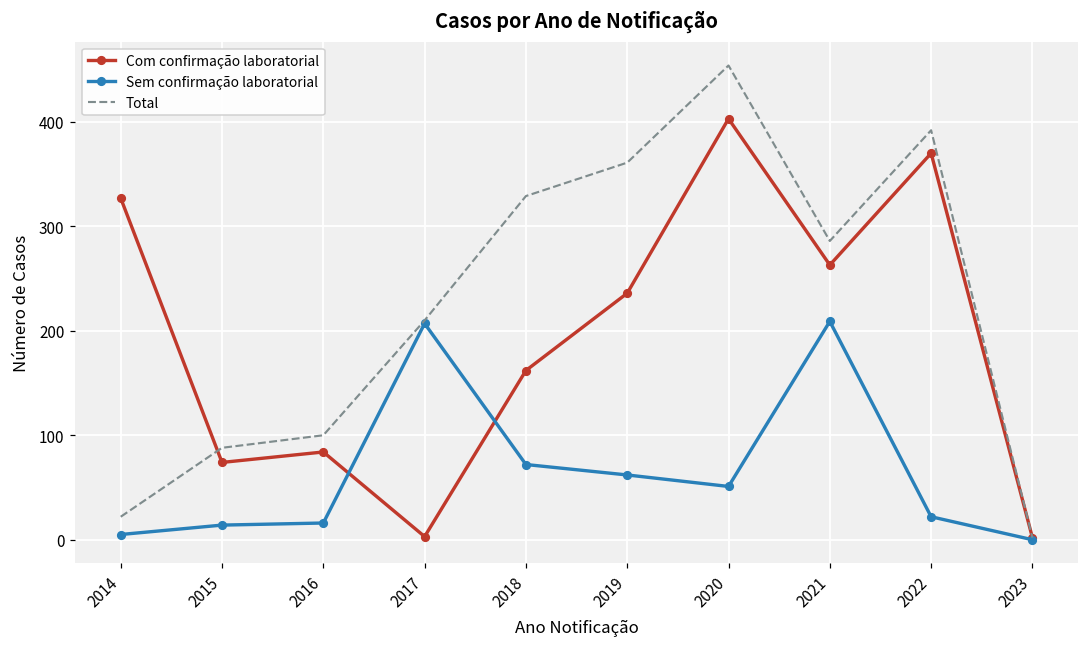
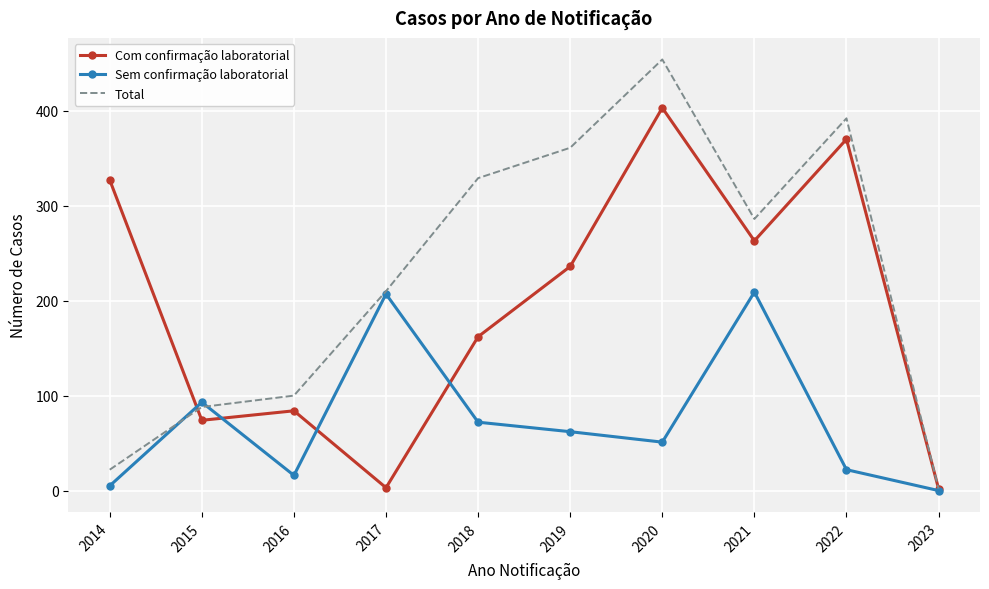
Sem confirmação laboratorial, 2015: 10 -> 90
